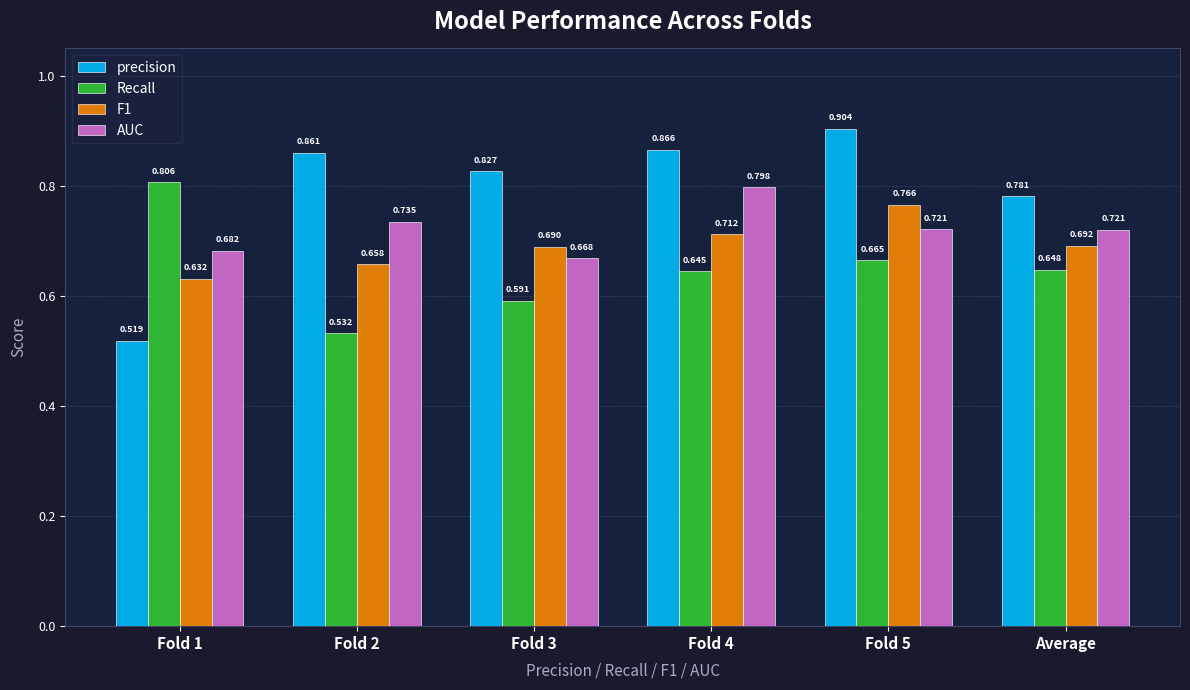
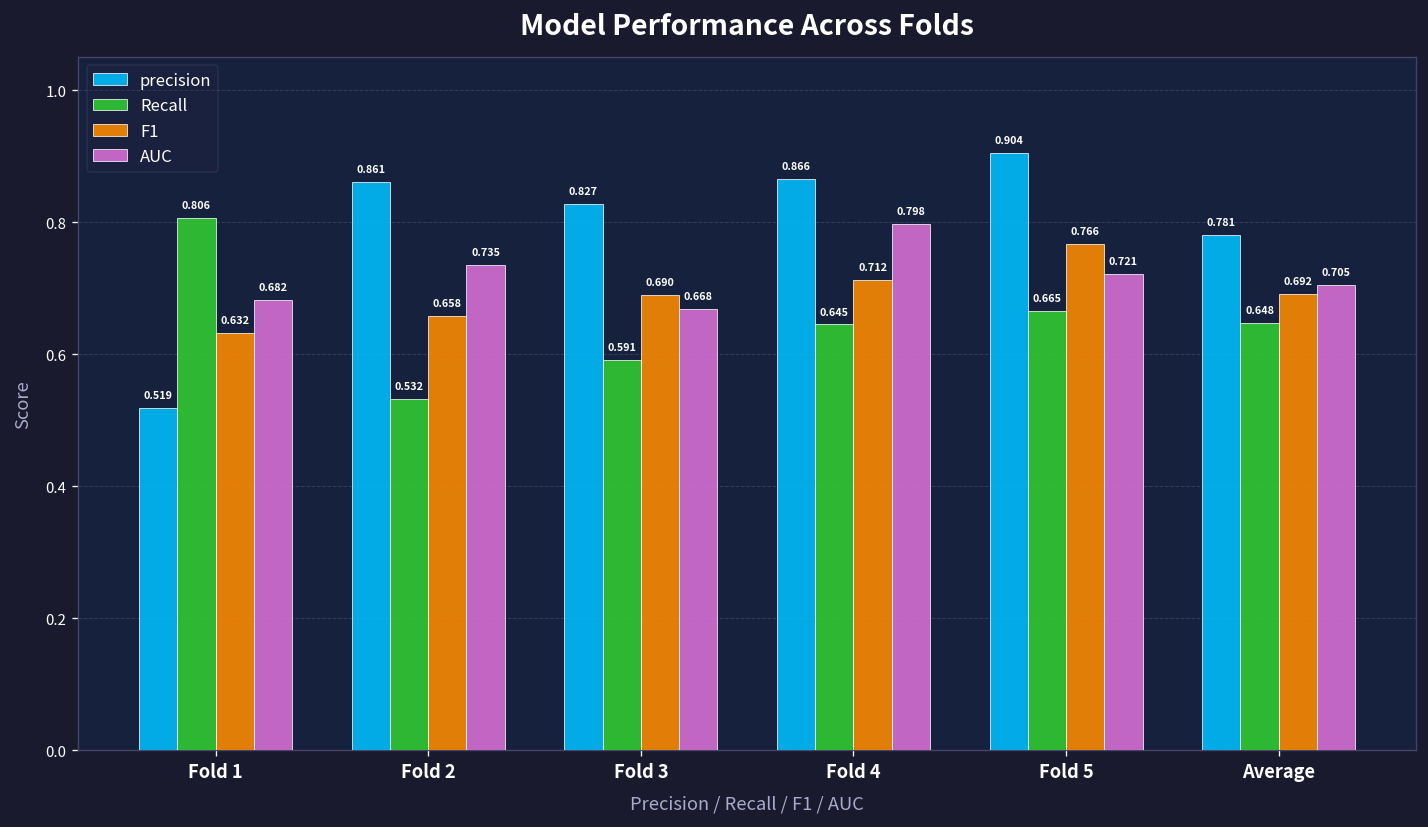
AUC, Average: 0.721 -> 0.705
